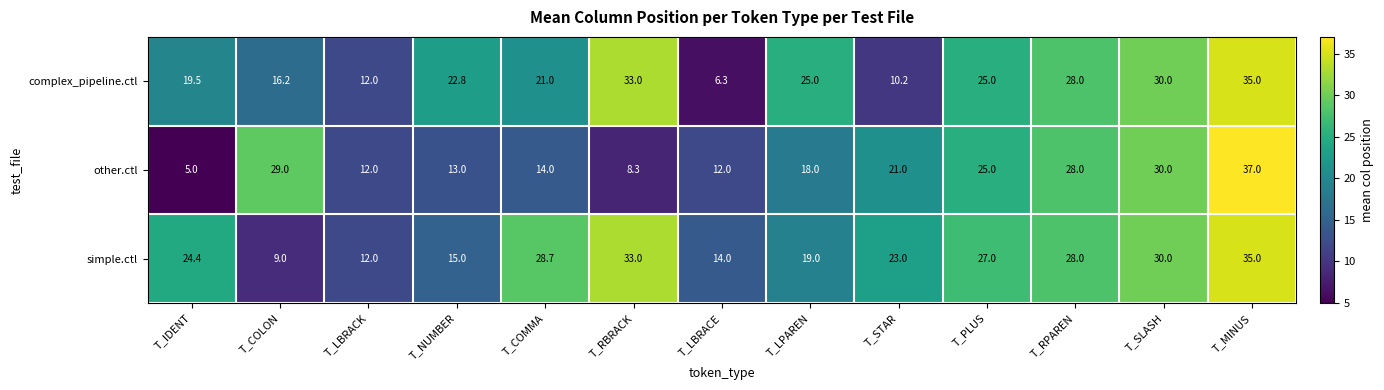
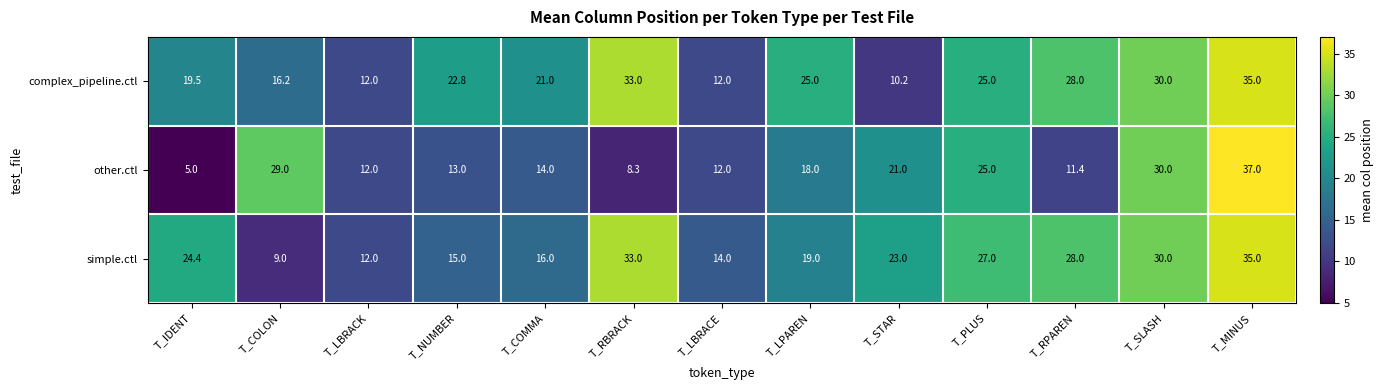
complex_pipeline.ctl, T_LBRACE: 6.3 -> 12.0
other.ctl, T_RPAREN: 28.0 -> 11.4
simple.ctl, T_COMMA: 28.7 -> 16.0
